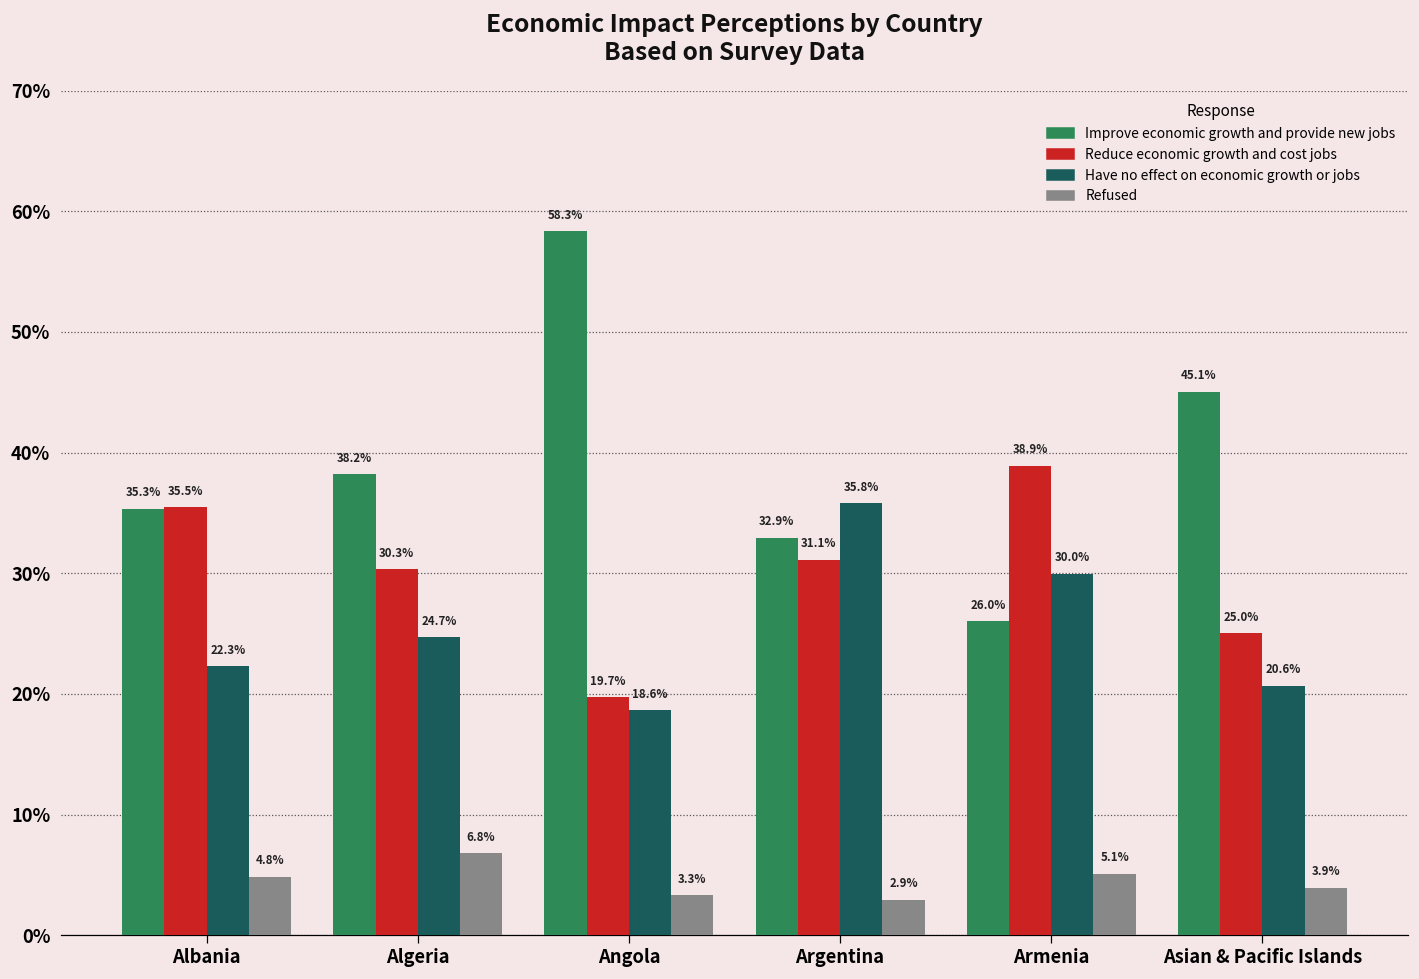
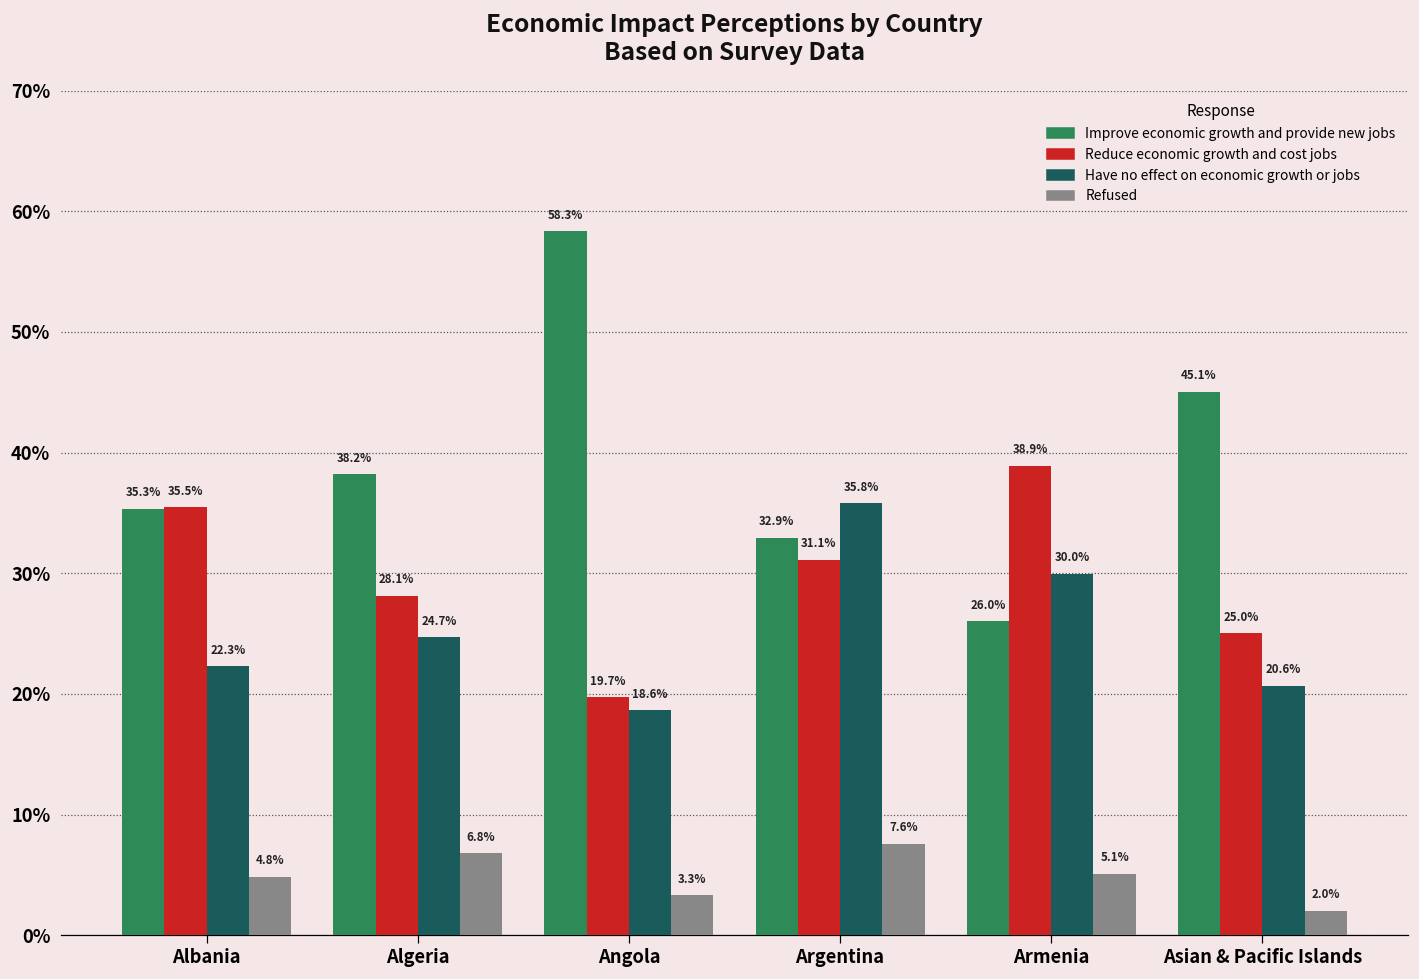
Reduce economic growth and cost jobs, Algeria: 30.3% -> 28.1%
Refused, Argentina: 2.9% -> 7.6%
Refused, Asian & Pacific Islands: 3.9% -> 2.0%
